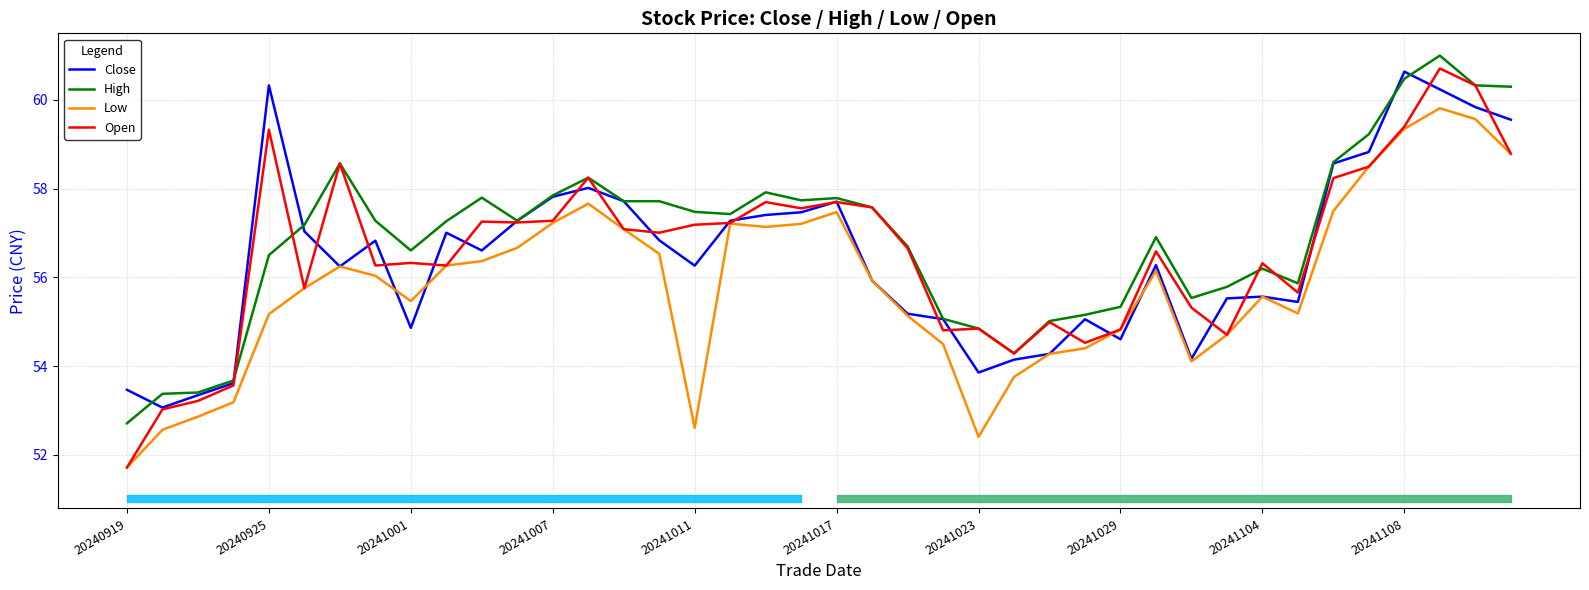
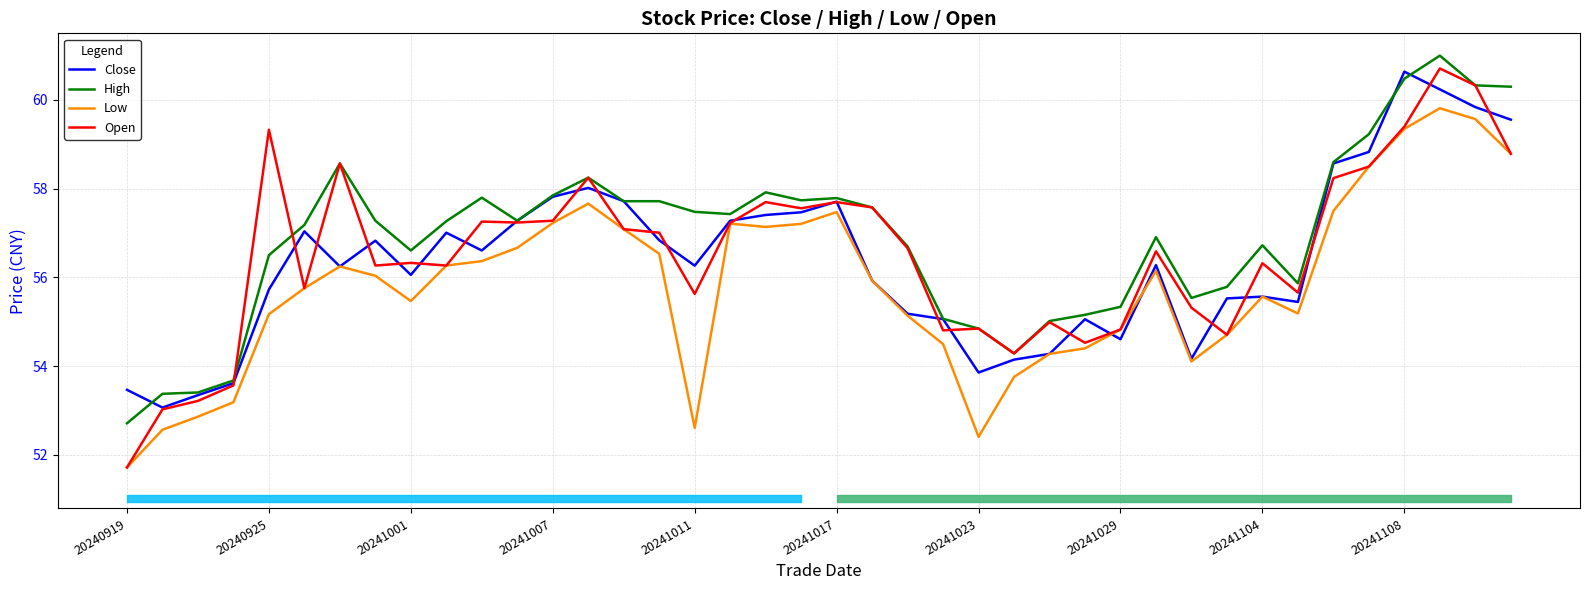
Close, 20240925: 60.3 -> 55.7
Close, 20241001: 54.9 -> 56.1
Open, 20241011: 57.2 -> 55.6
High, 20241104: 56.2 -> 56.7
